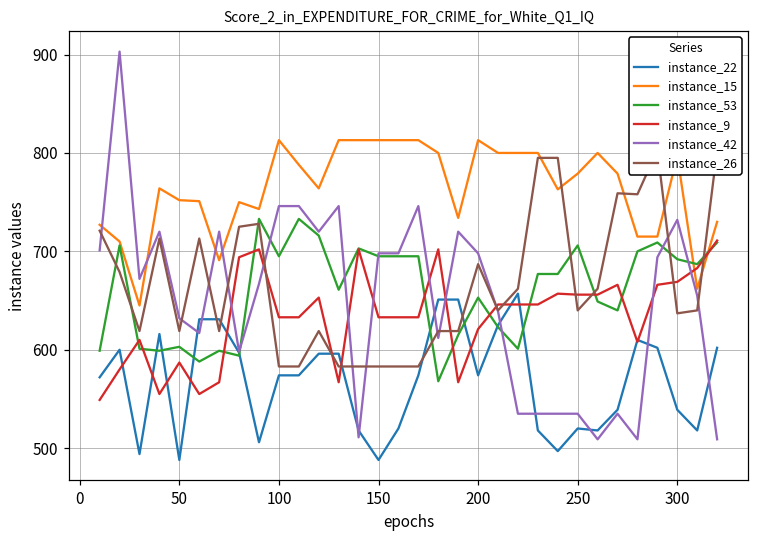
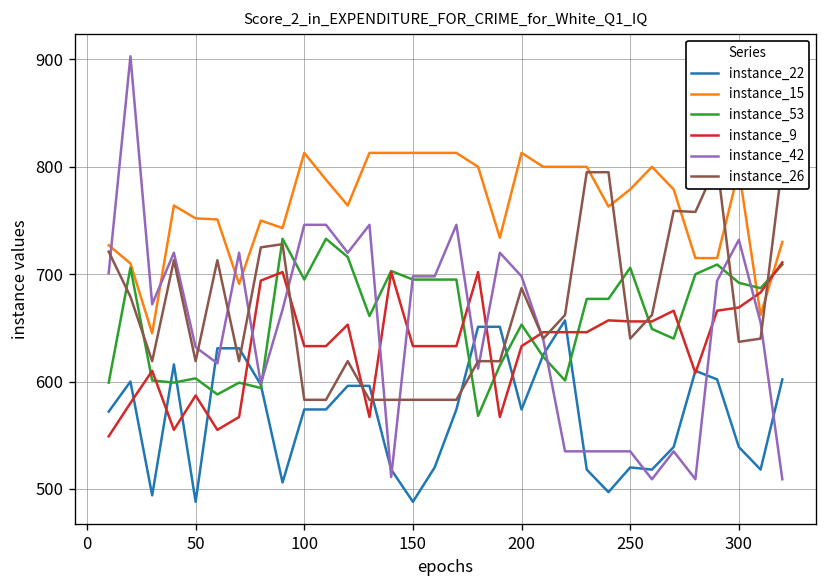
instance_9, 200: 620 -> 630
